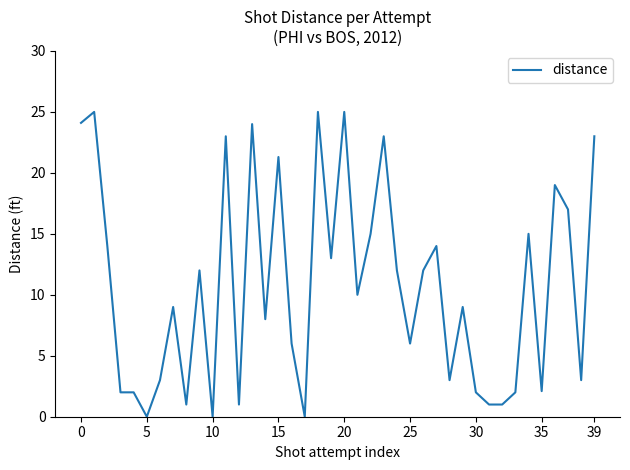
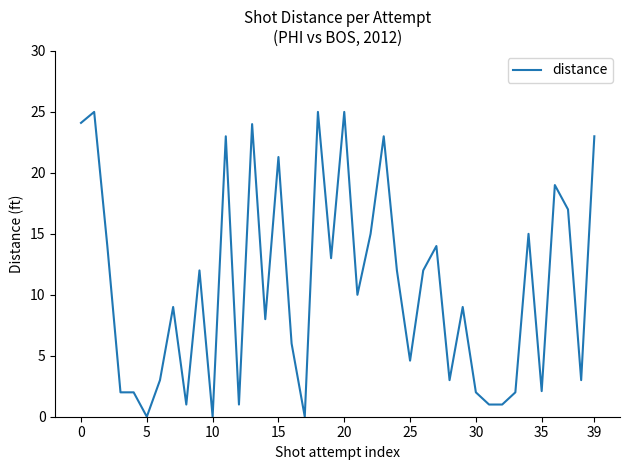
25: 6.0 -> 4.6
